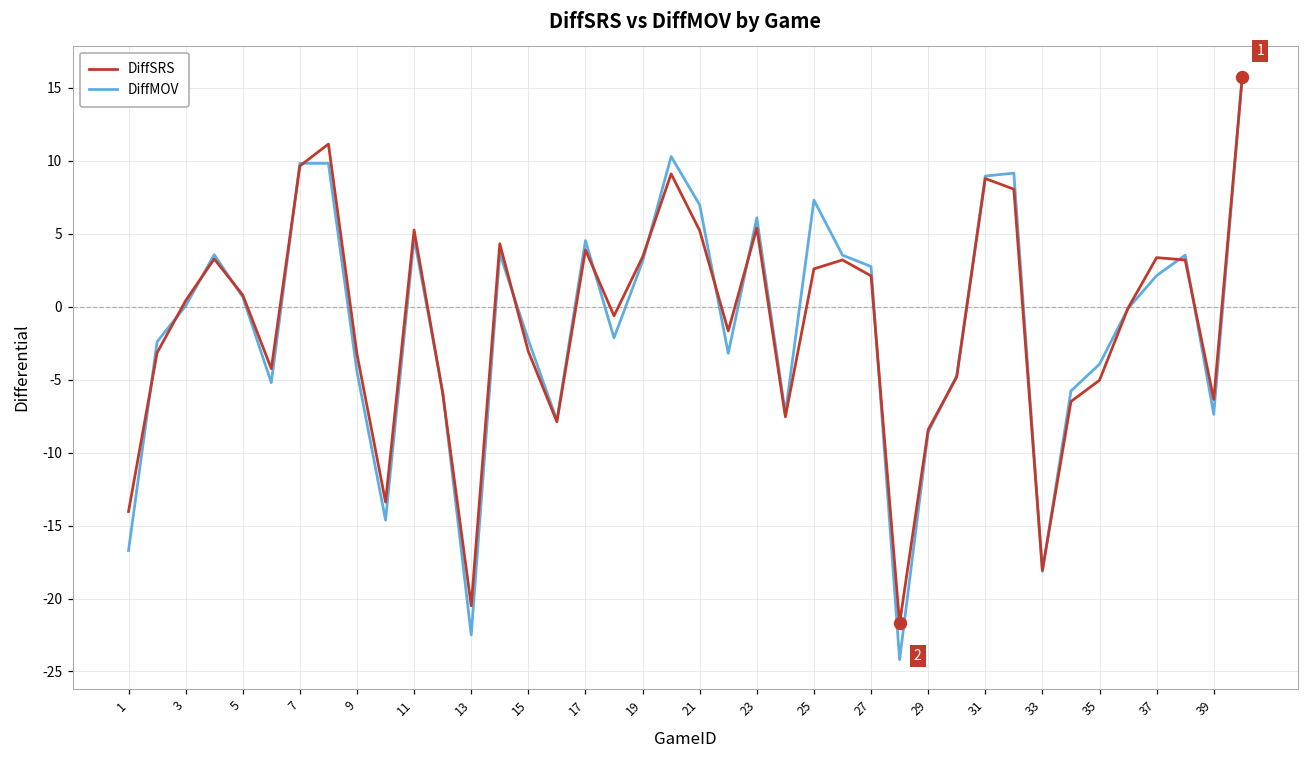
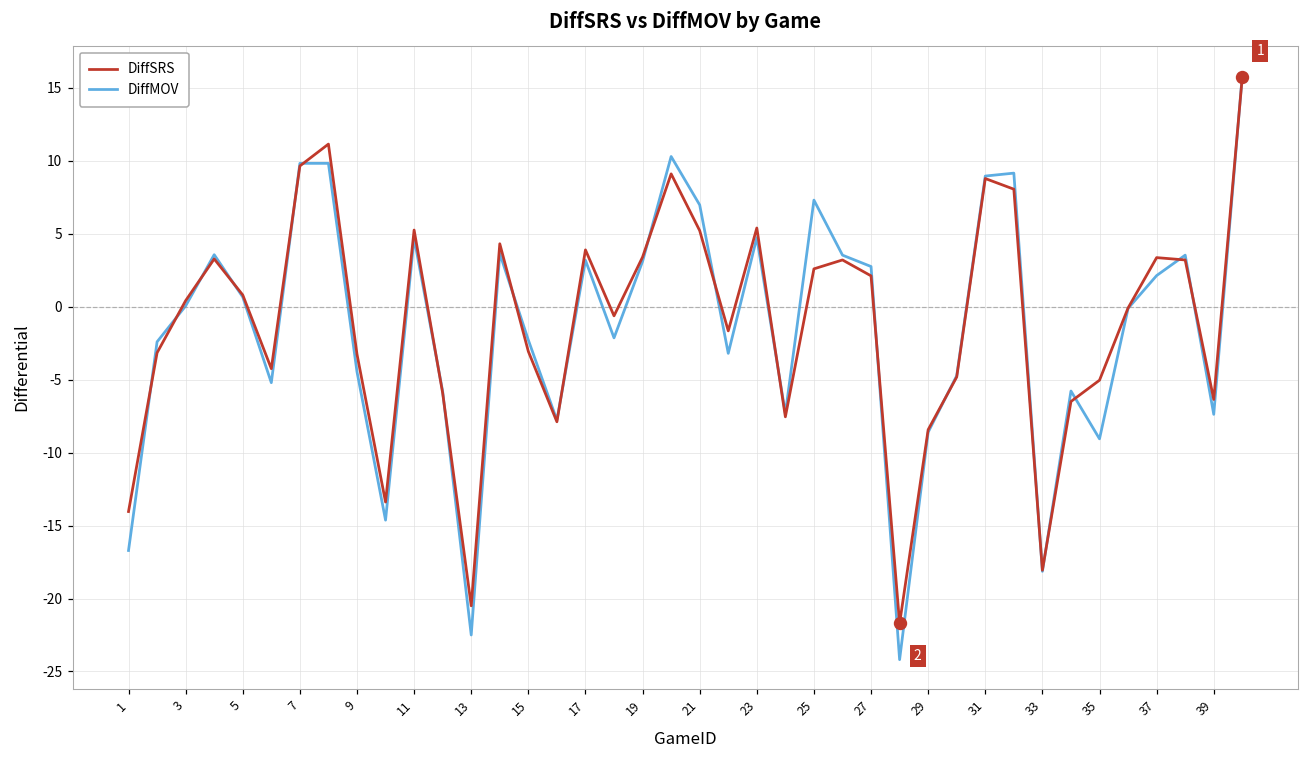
DiffMOV, 17: 4.5 -> 3.2
DiffMOV, 23: 6.1 -> 4.7
DiffMOV, 35: -3.9 -> -9.1
